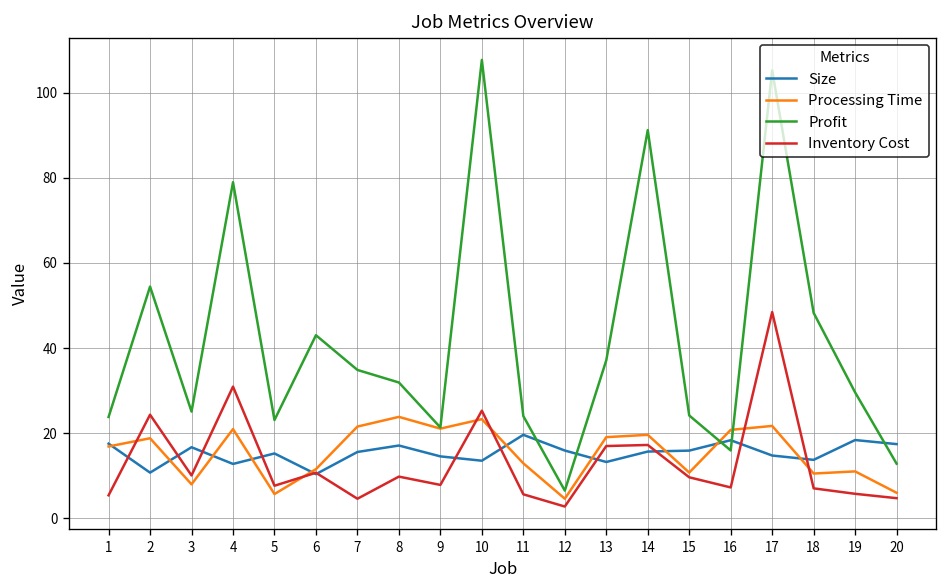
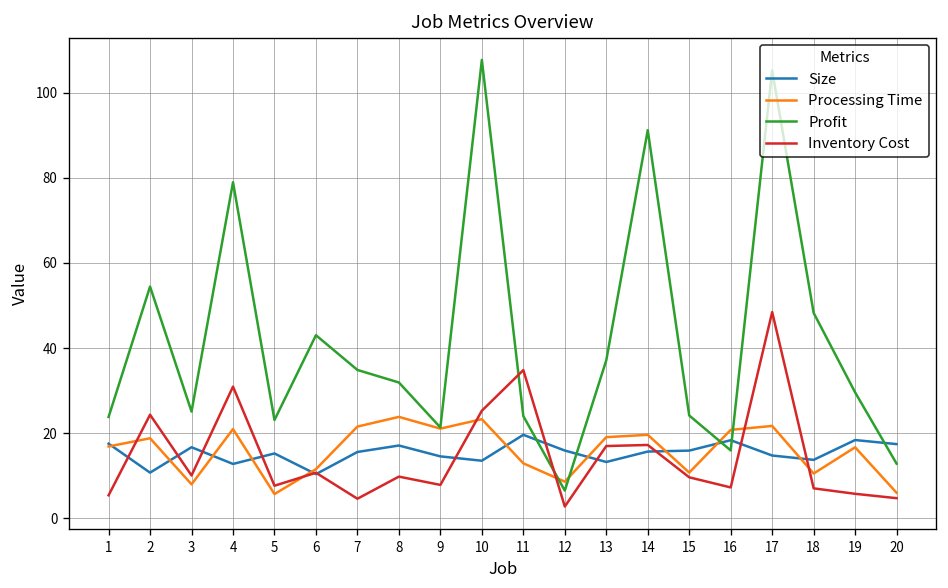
Inventory Cost, 11: 6 -> 35
Processing Time, 12: 5 -> 9
Processing Time, 19: 11 -> 17
